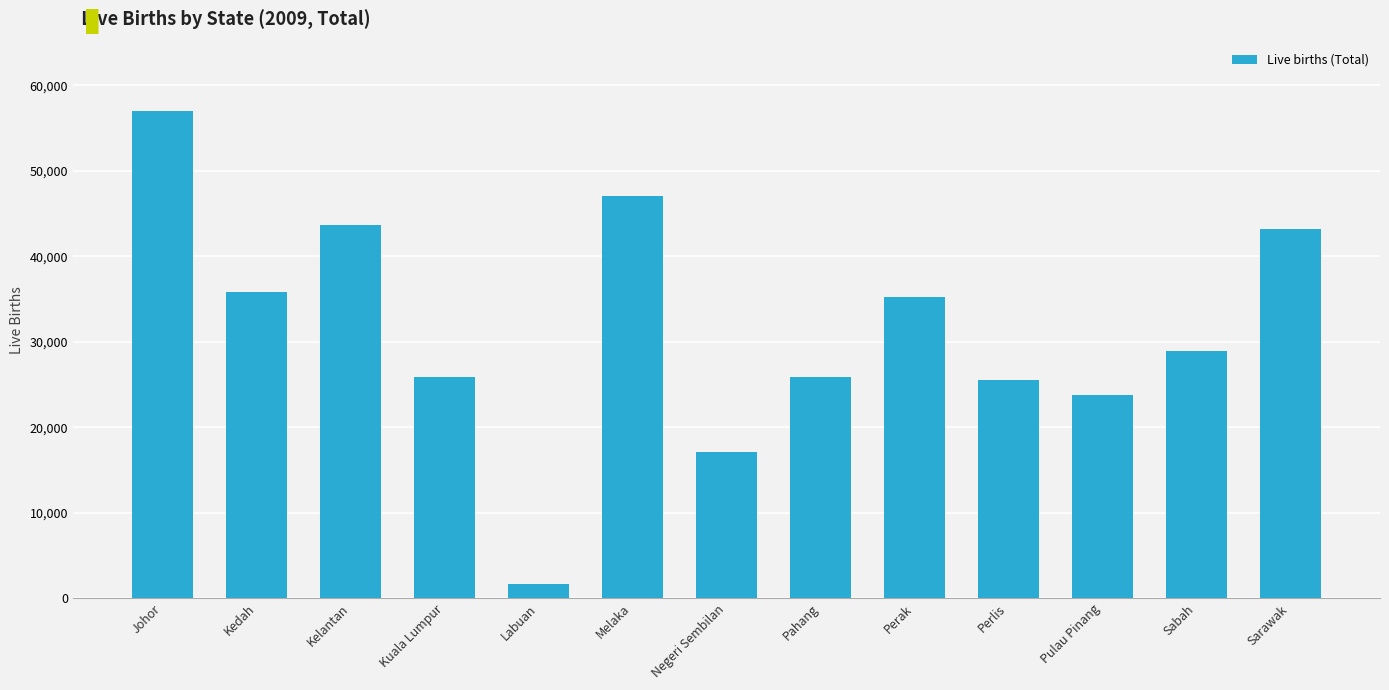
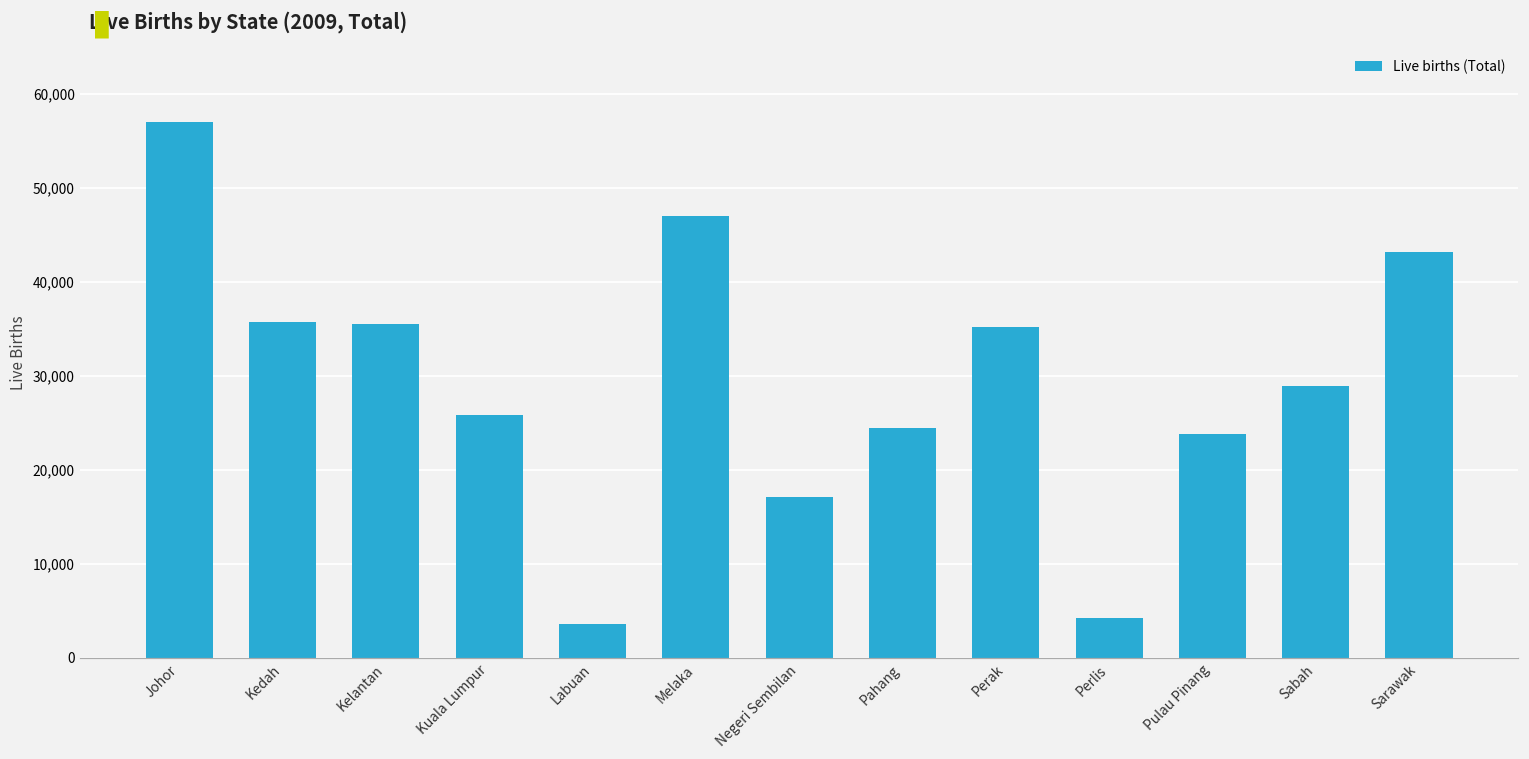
Kelantan: 44,000 -> 36,000
Labuan: 2,000 -> 4,000
Pahang: 26,000 -> 24,000
Perlis: 25,000 -> 4,000
